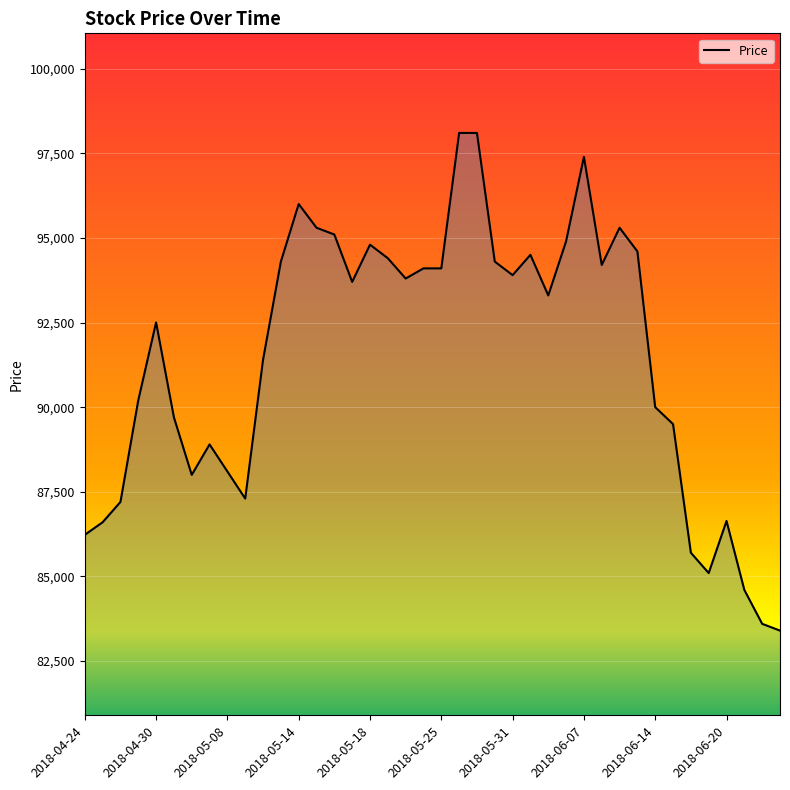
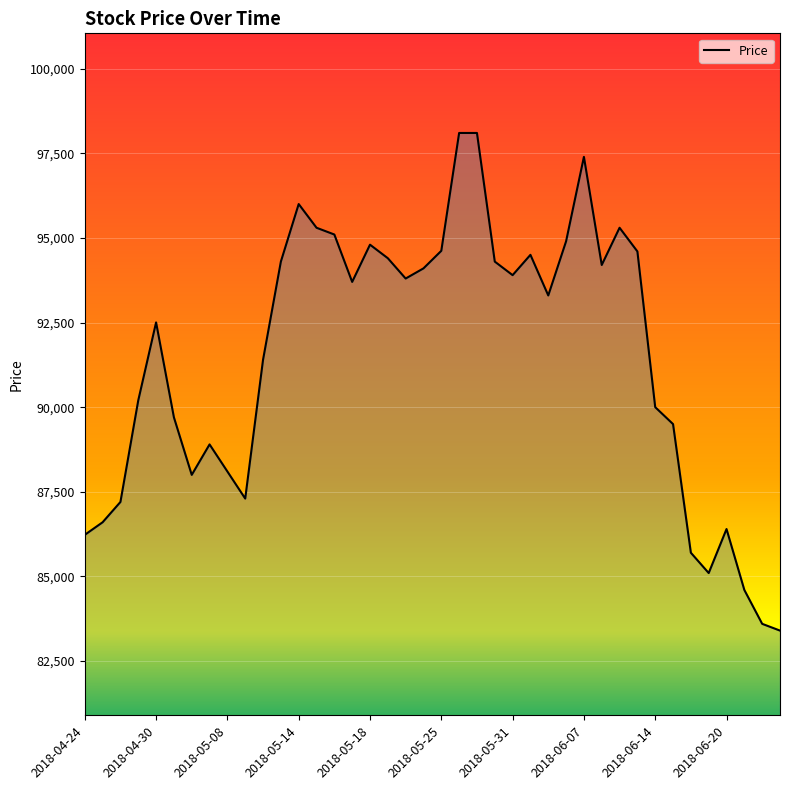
2018-05-25: 94,100 -> 94,600
2018-06-20: 86,600 -> 86,400
